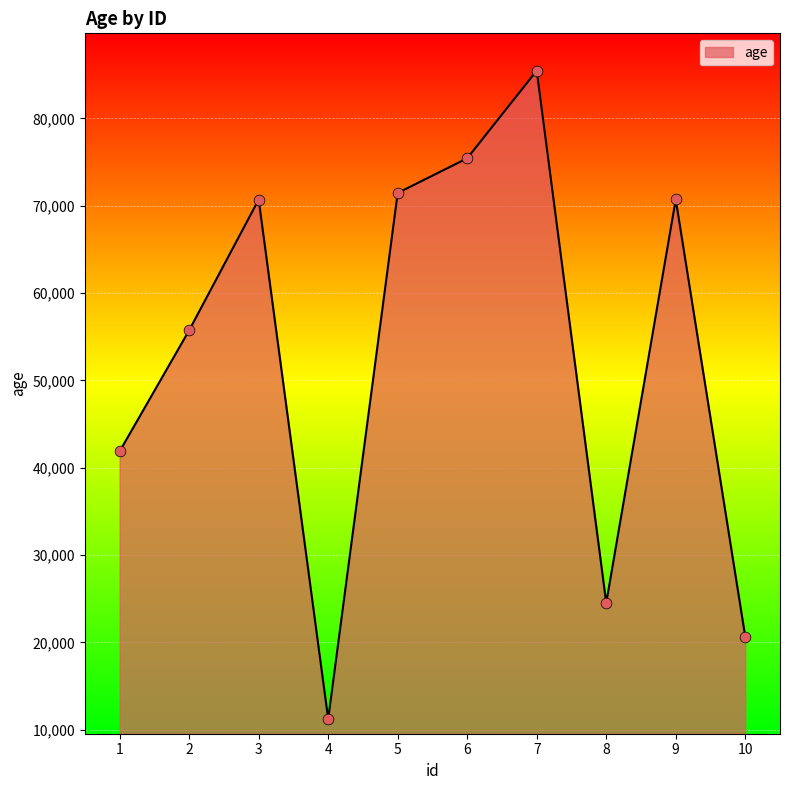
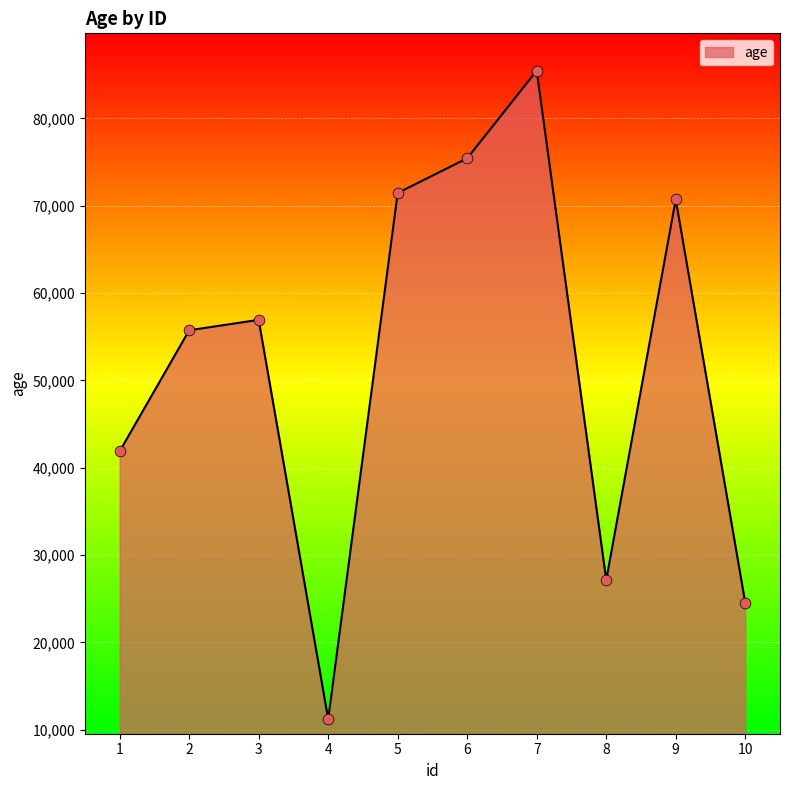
3: 71,000 -> 57,000
8: 25,000 -> 27,000
10: 21,000 -> 25,000
